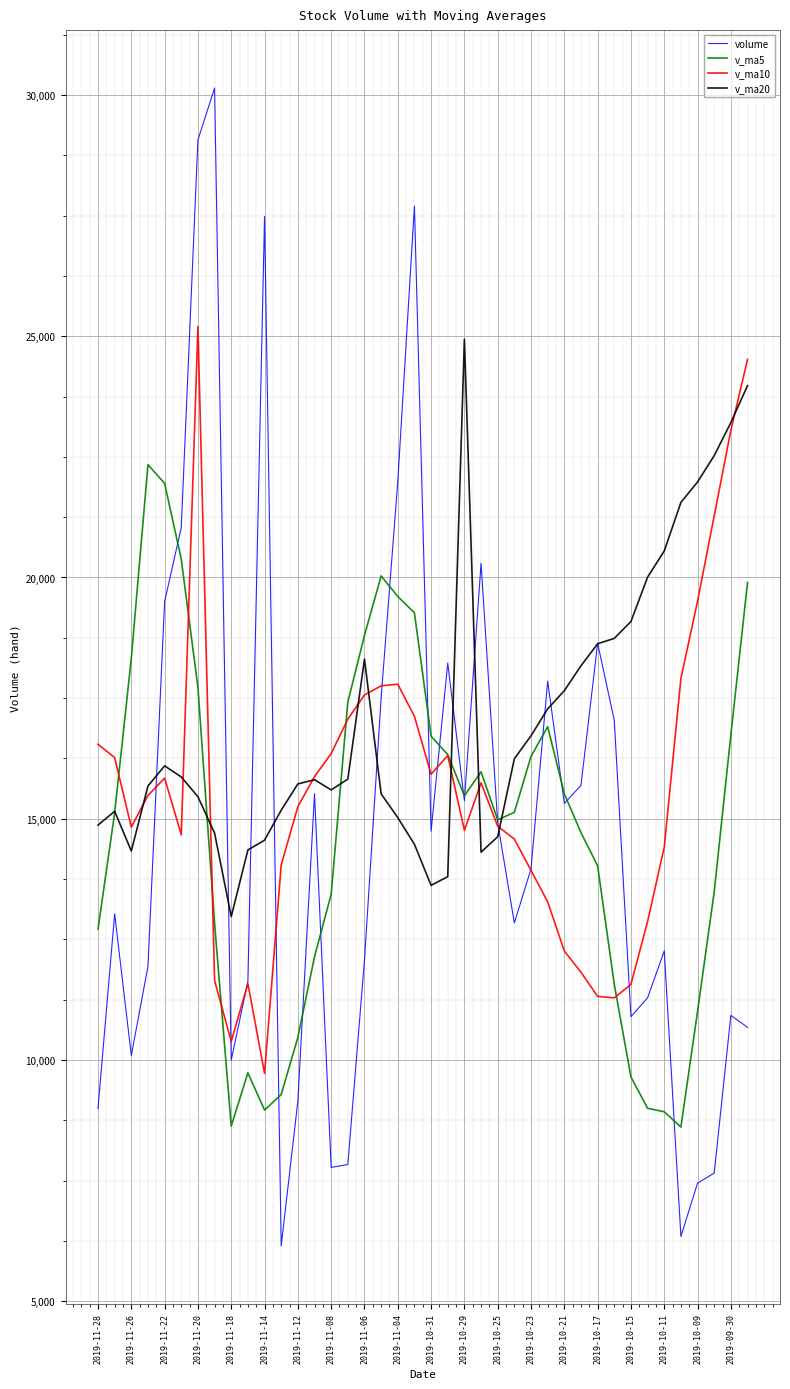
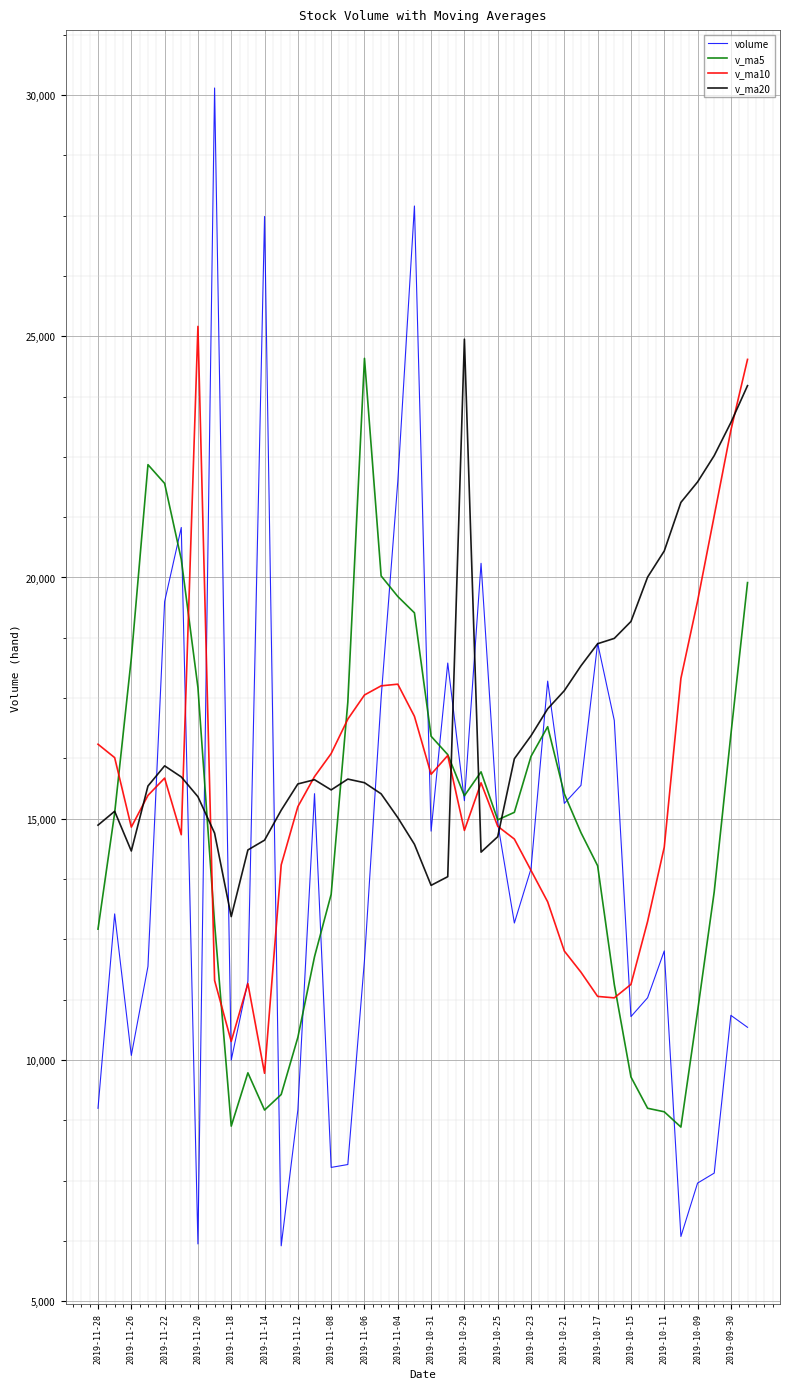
volume, 2019-11-20: 29,100 -> 6,200
volume, 2019-11-12: 9,100 -> 9,000
v_ma5, 2019-11-06: 18,800 -> 24,500
v_ma20, 2019-11-06: 18,300 -> 15,700
